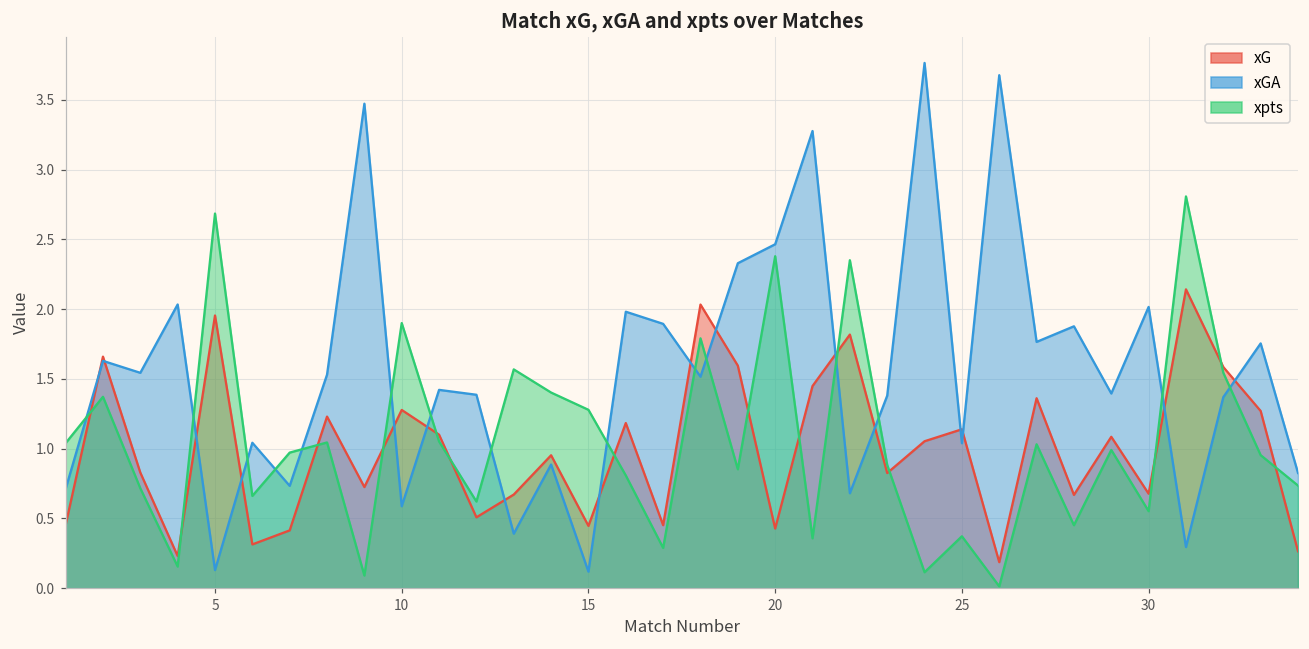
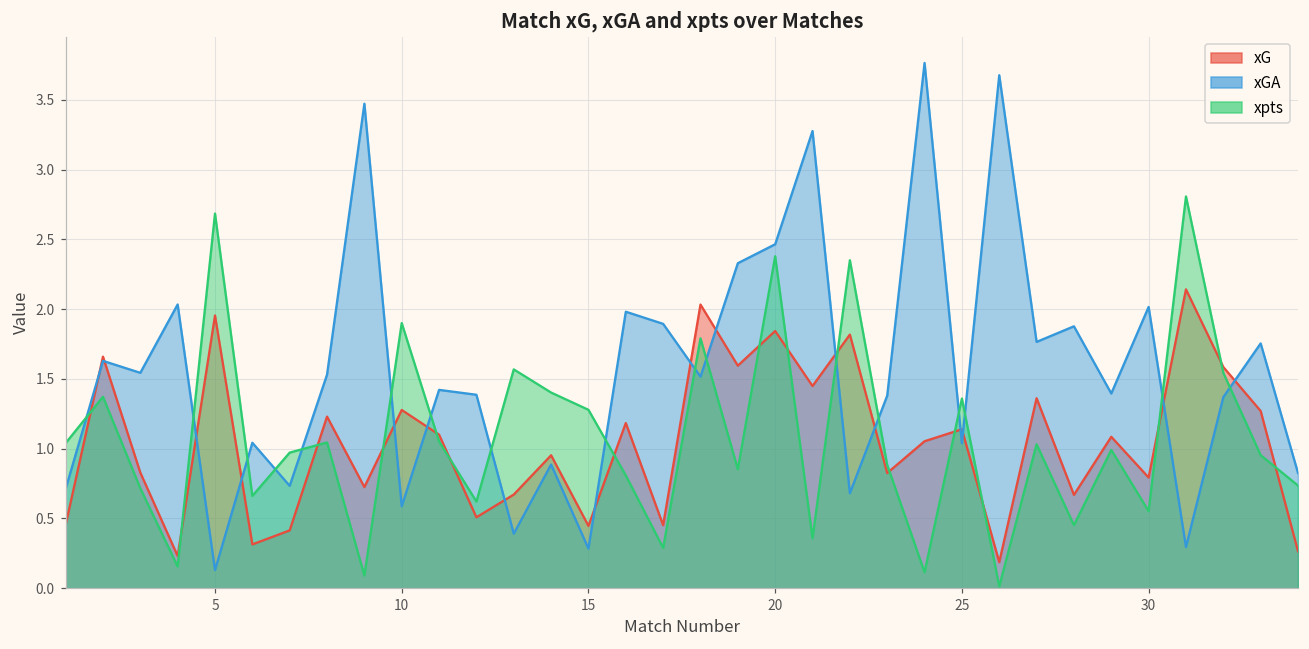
xGA, 15: 0.12 -> 0.28
xG, 20: 0.43 -> 1.84
xpts, 25: 0.37 -> 1.36
xG, 30: 0.68 -> 0.79
